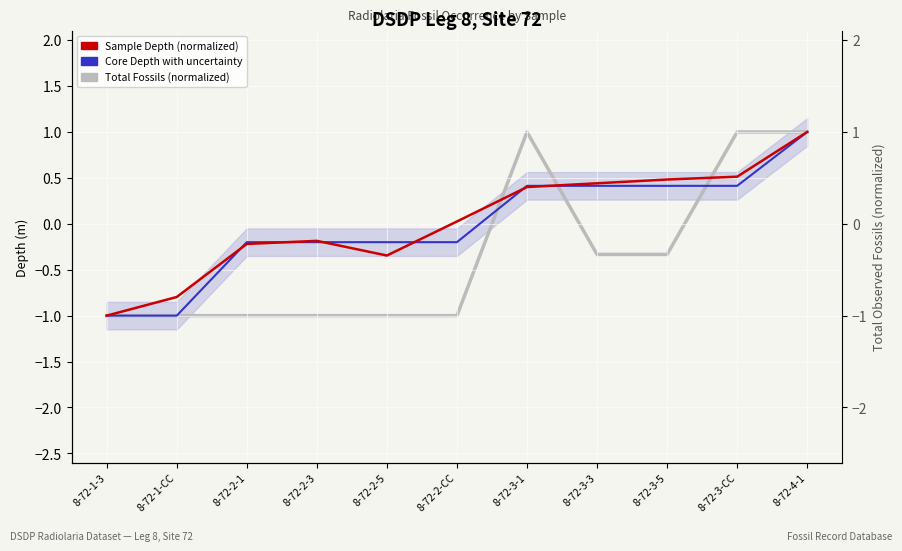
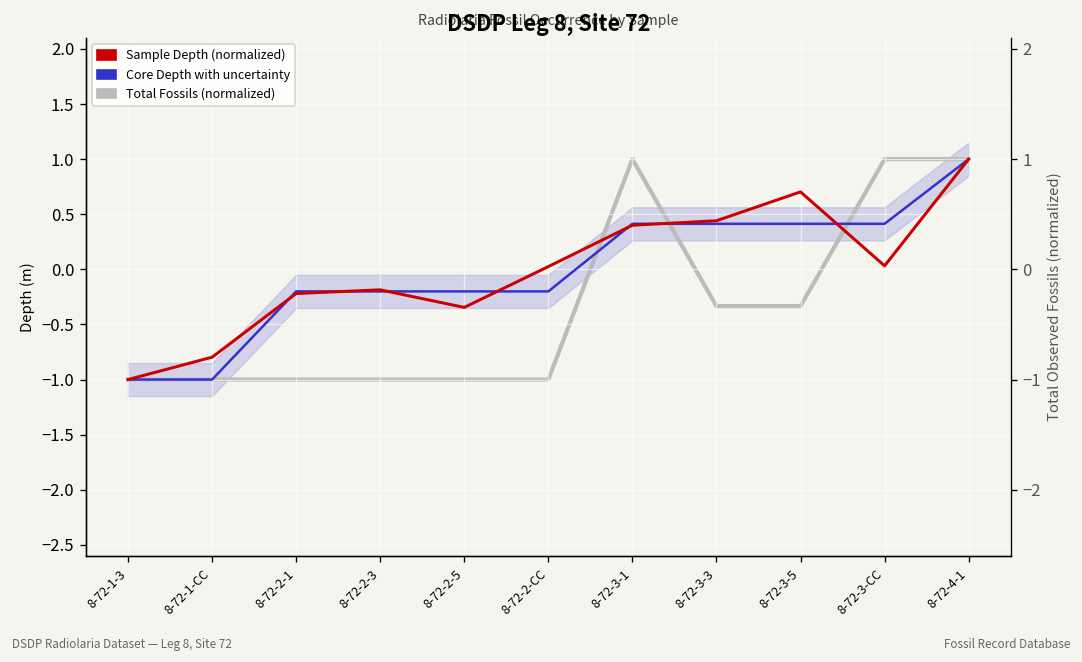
Sample Depth (normalized), 8-72-3-5: 0.5 -> 0.7
Sample Depth (normalized), 8-72-3-CC: 0.5 -> 0.0
